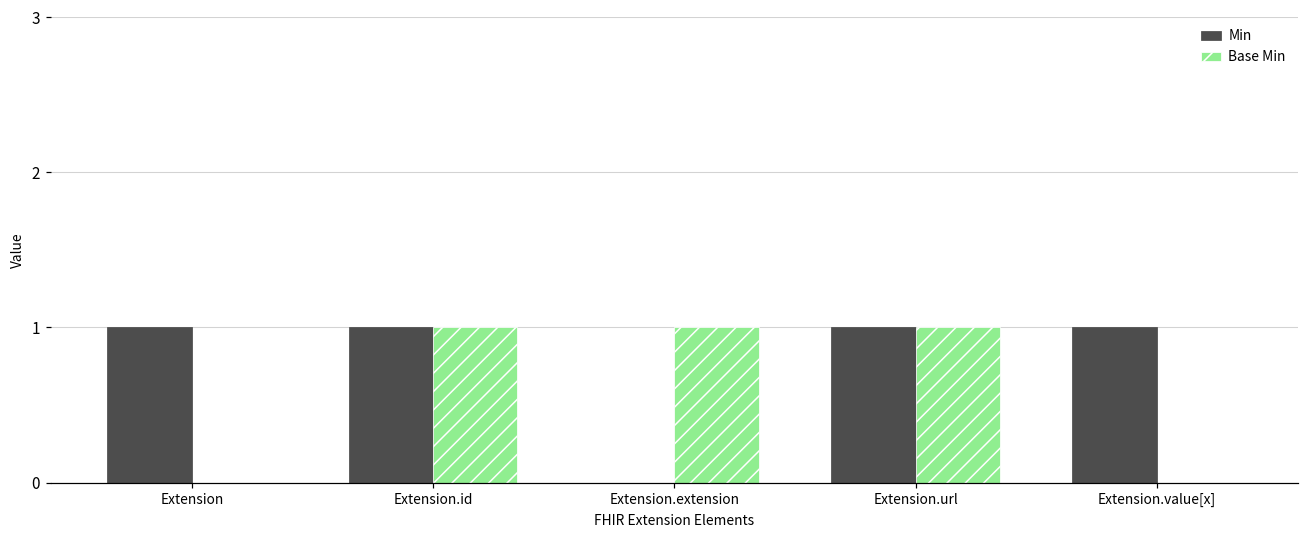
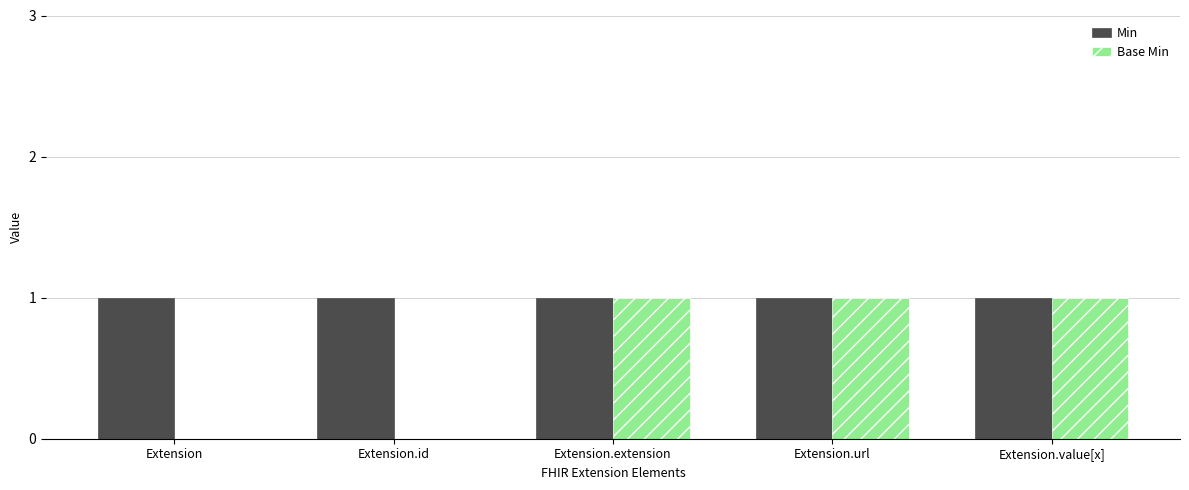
Base Min, Extension.id: 1 -> 0
Min, Extension.extension: 0 -> 1
Base Min, Extension.value[x]: 0 -> 1
